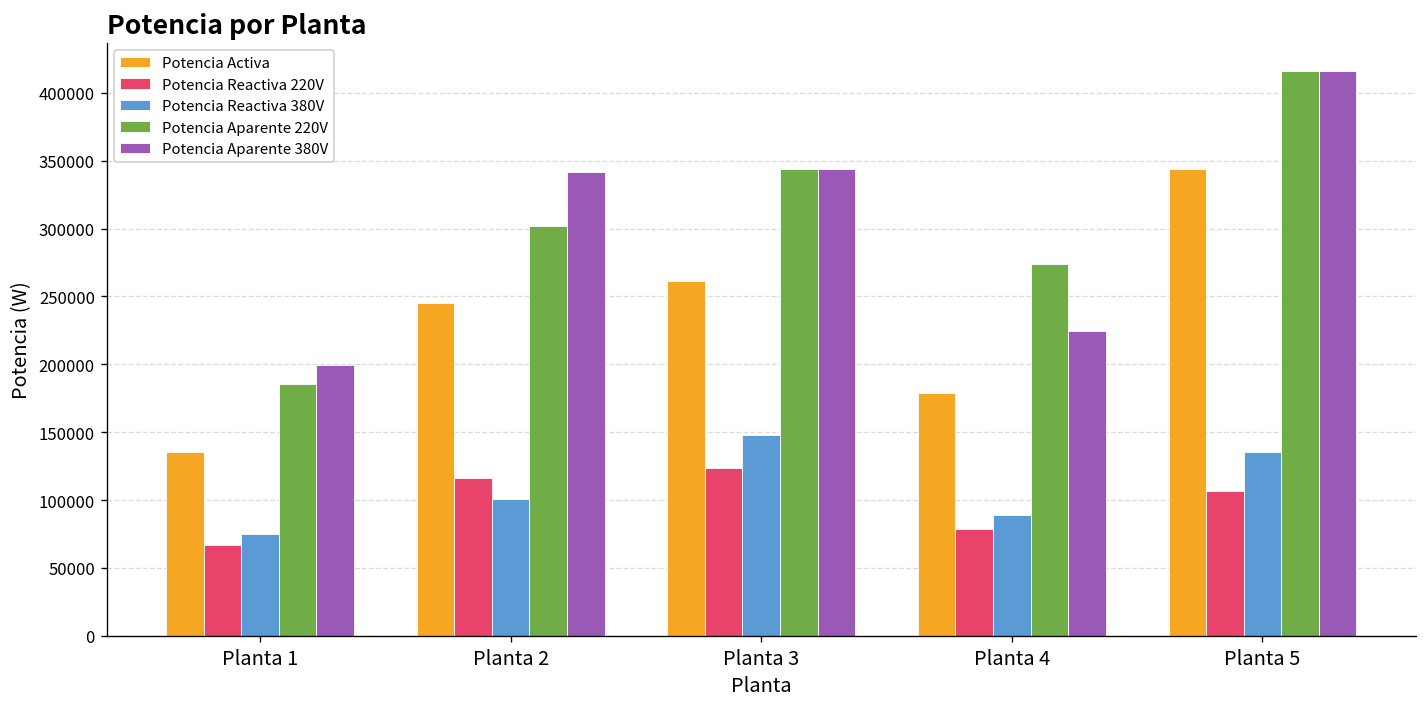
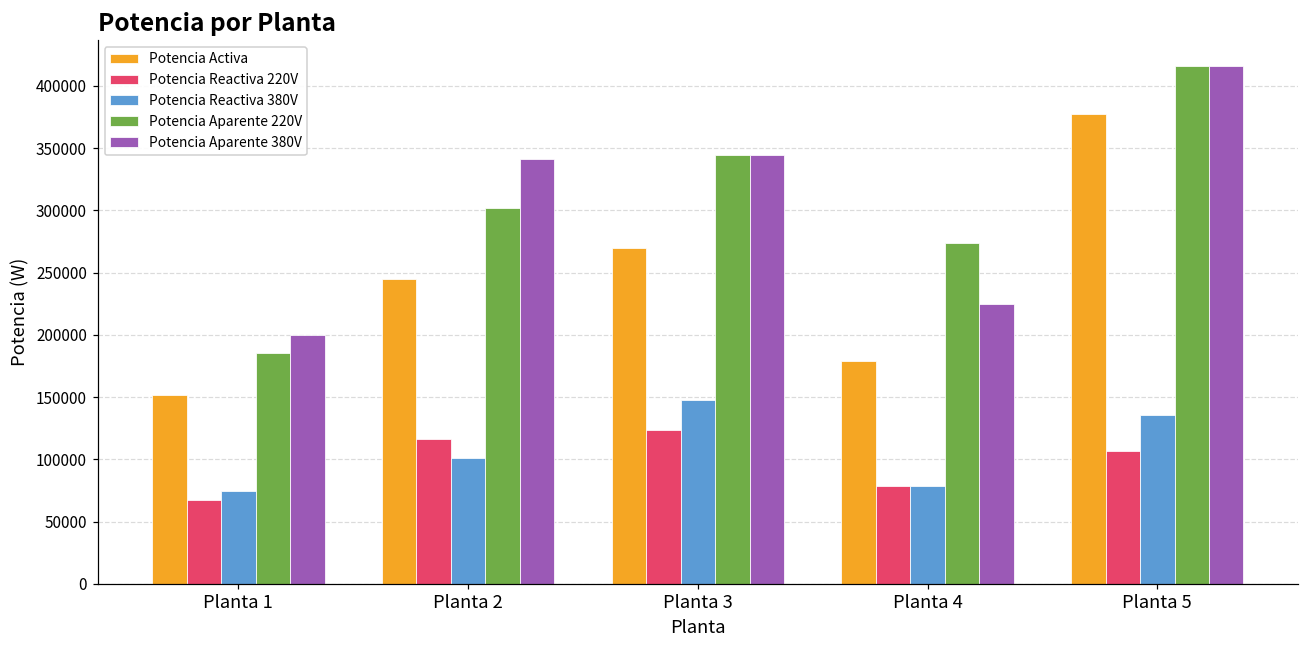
Potencia Activa, Planta 1: 136000 -> 152000
Potencia Activa, Planta 3: 262000 -> 270000
Potencia Reactiva 380V, Planta 4: 89000 -> 79000
Potencia Activa, Planta 5: 344000 -> 377000
